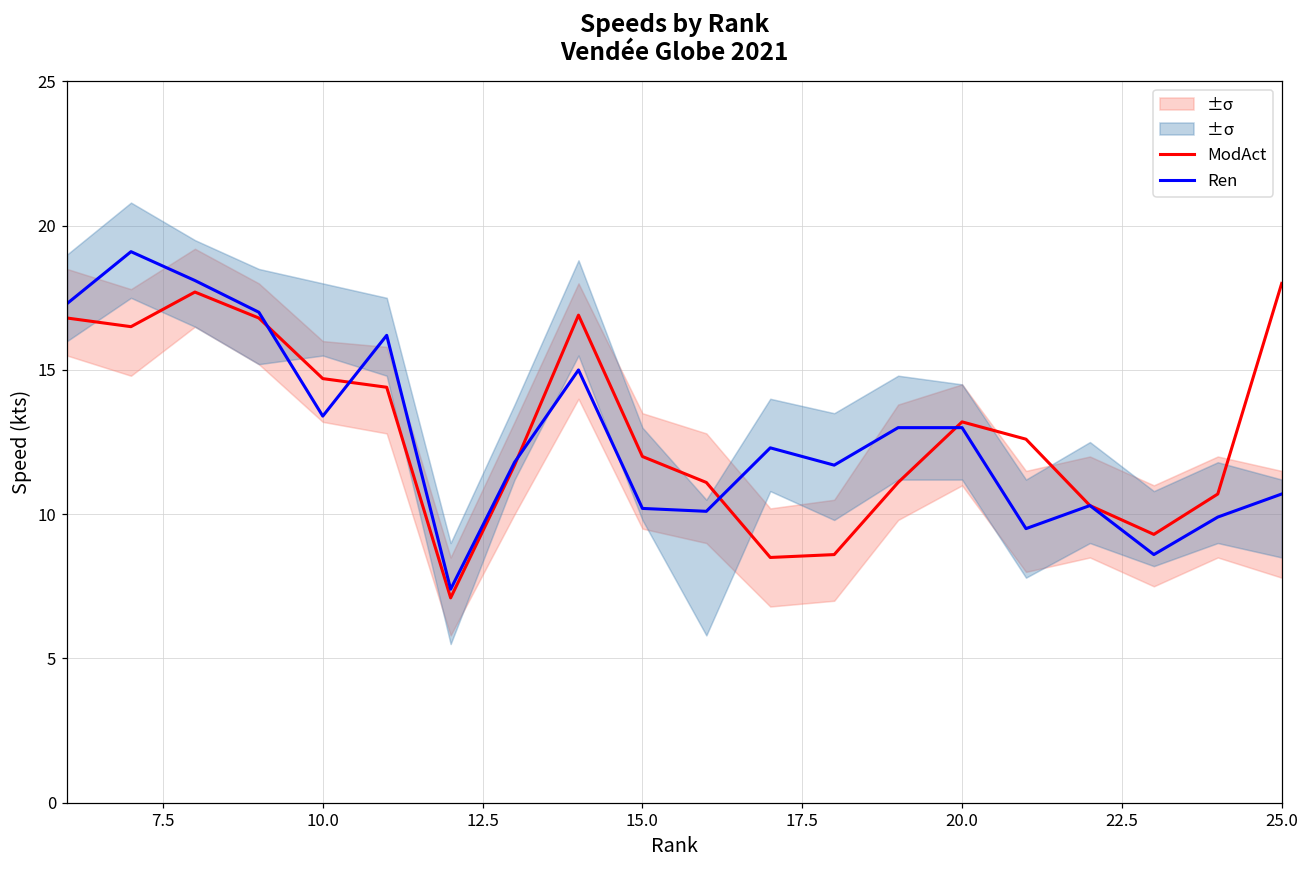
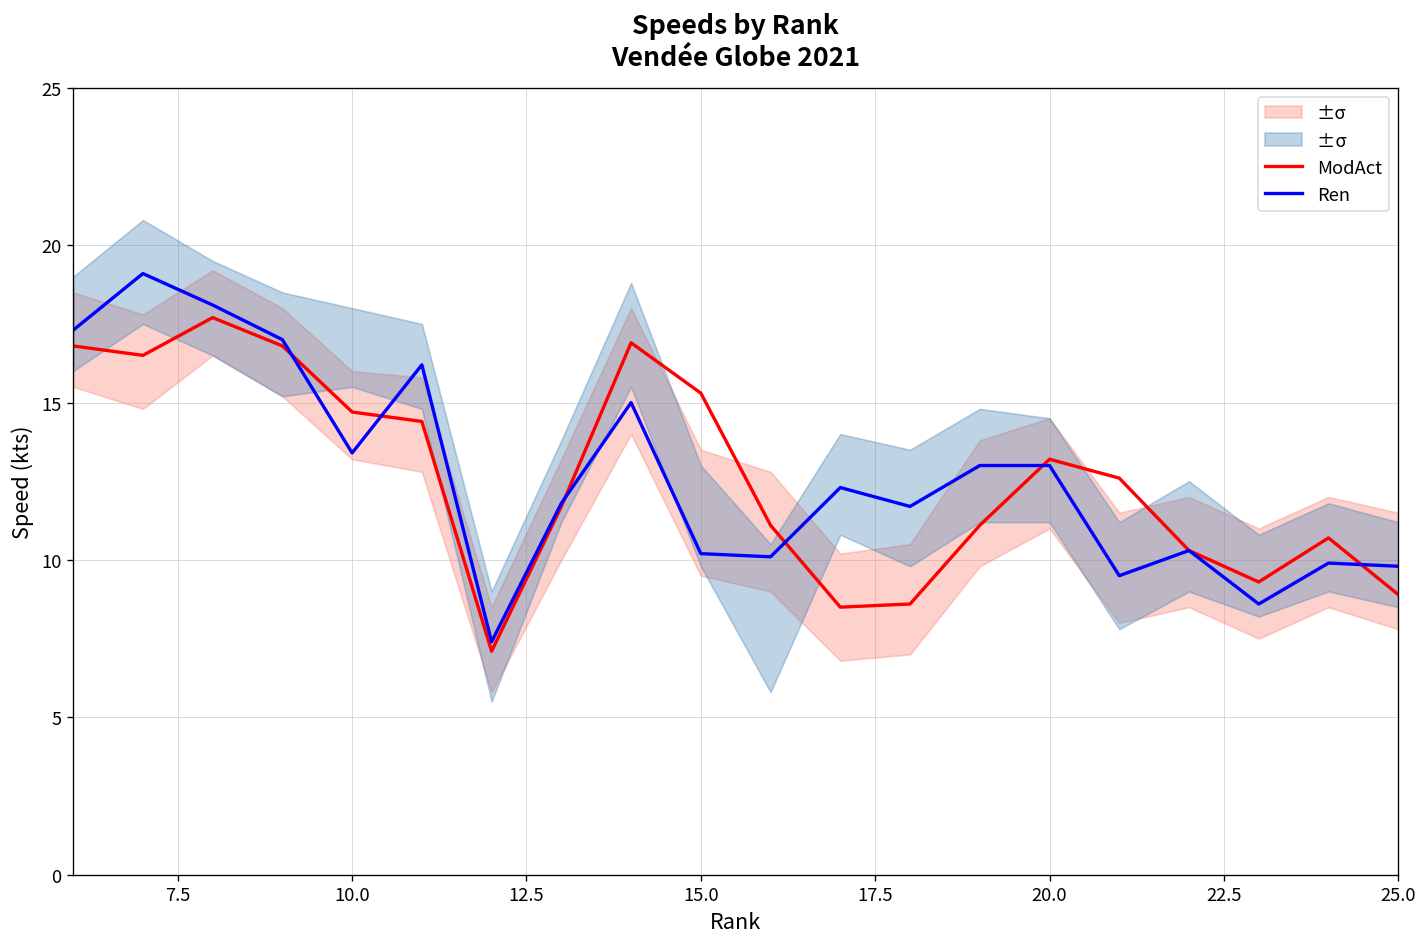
ModAct, 15.0: 12.0 -> 15.3
ModAct, 25.0: 18.0 -> 8.9
Ren, 25.0: 10.7 -> 9.8
